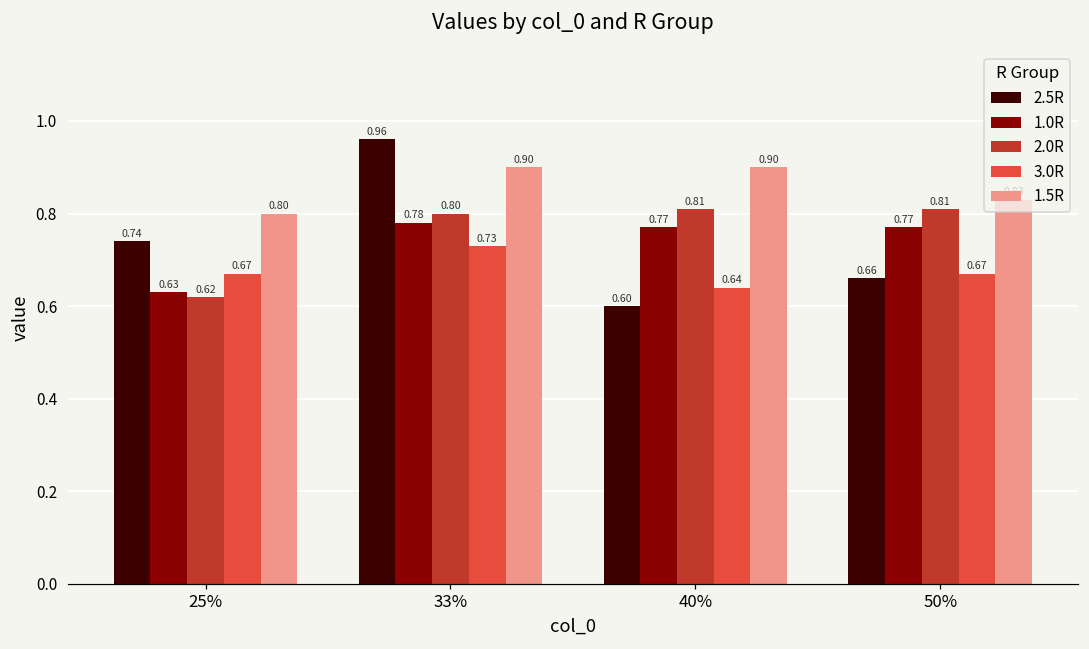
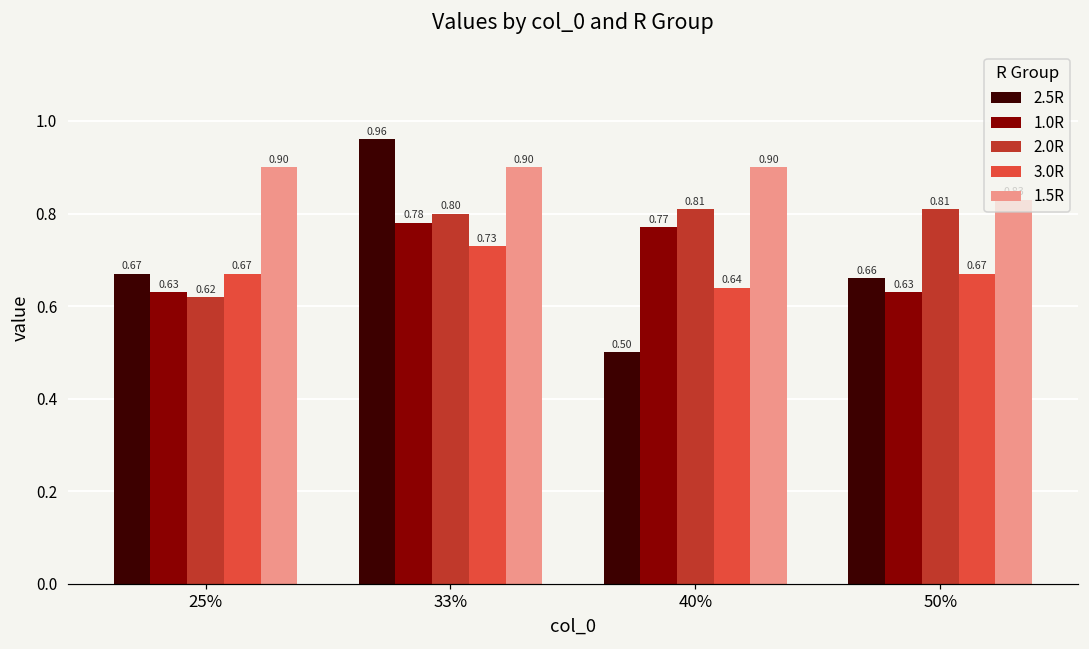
2.5R, 25%: 0.74 -> 0.67
1.5R, 25%: 0.80 -> 0.90
2.5R, 40%: 0.60 -> 0.50
1.0R, 50%: 0.77 -> 0.63
